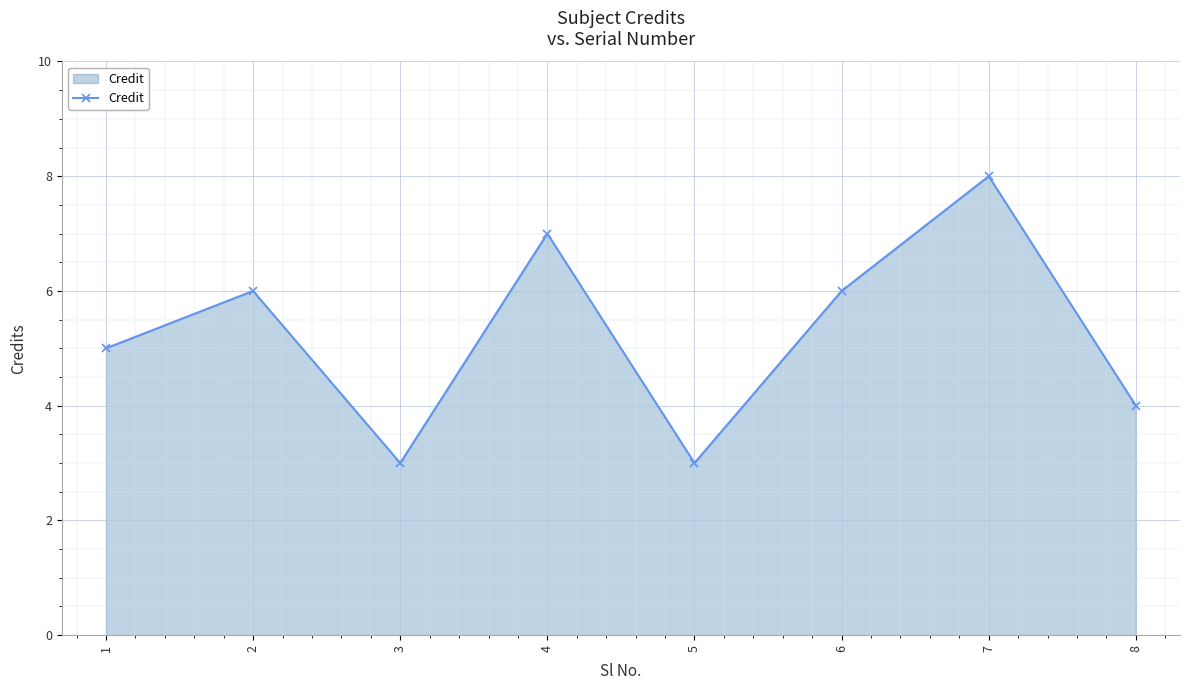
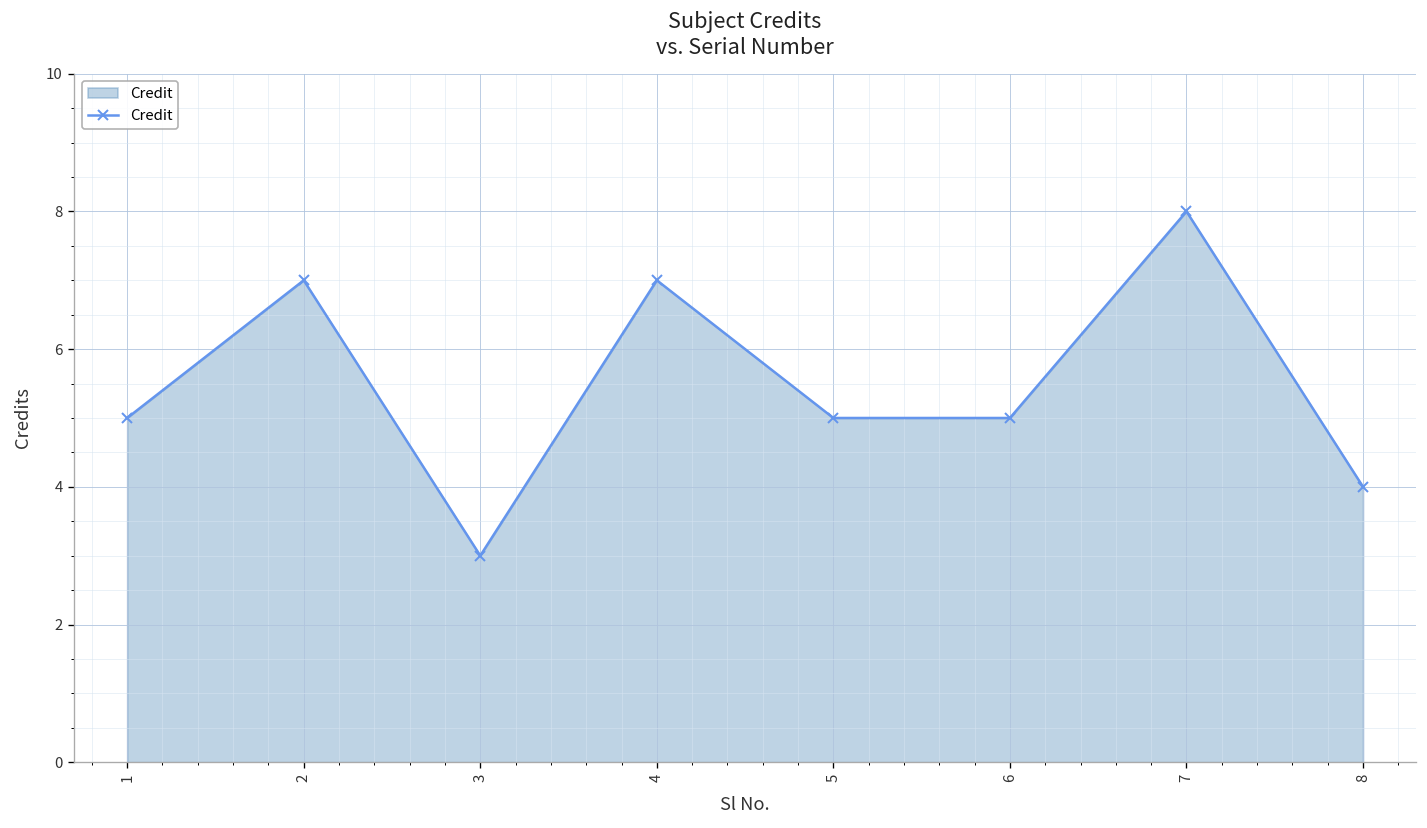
2: 6 -> 7
5: 3 -> 5
6: 6 -> 5
